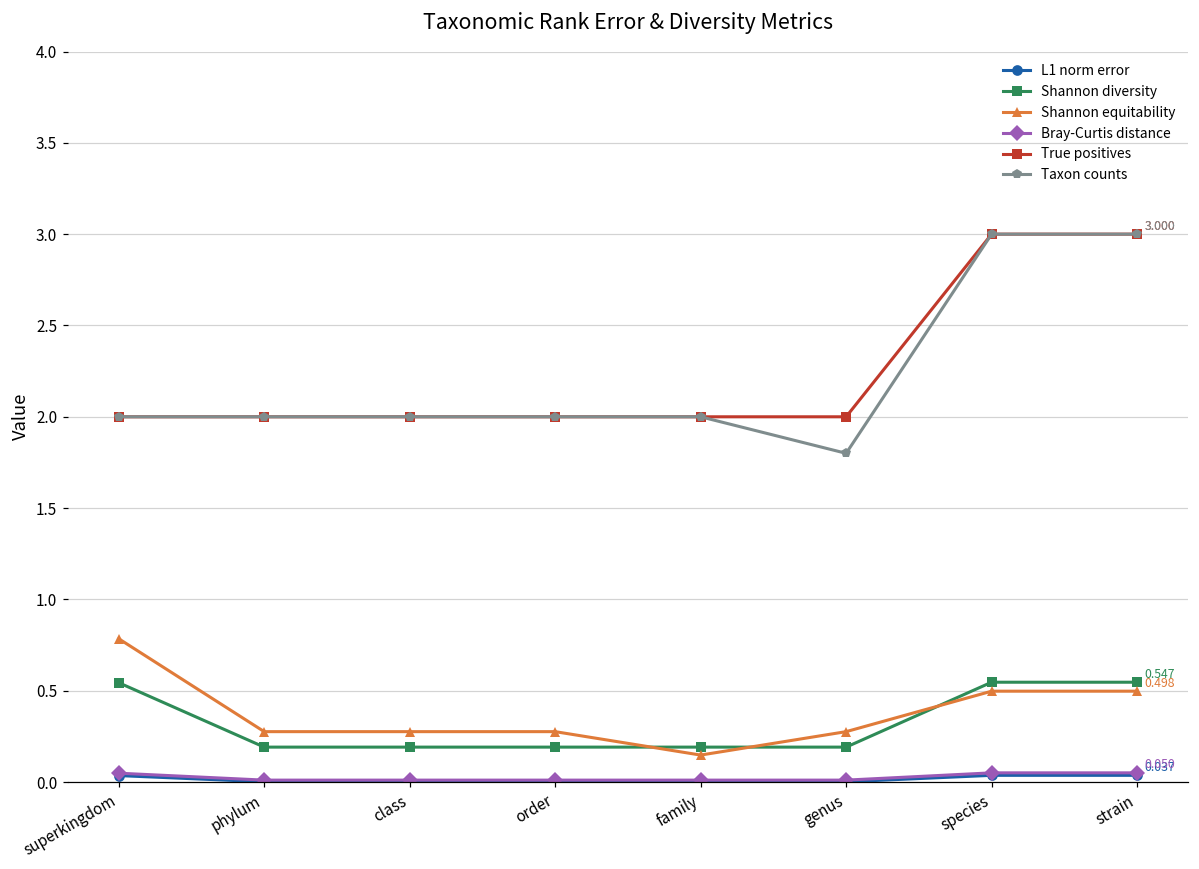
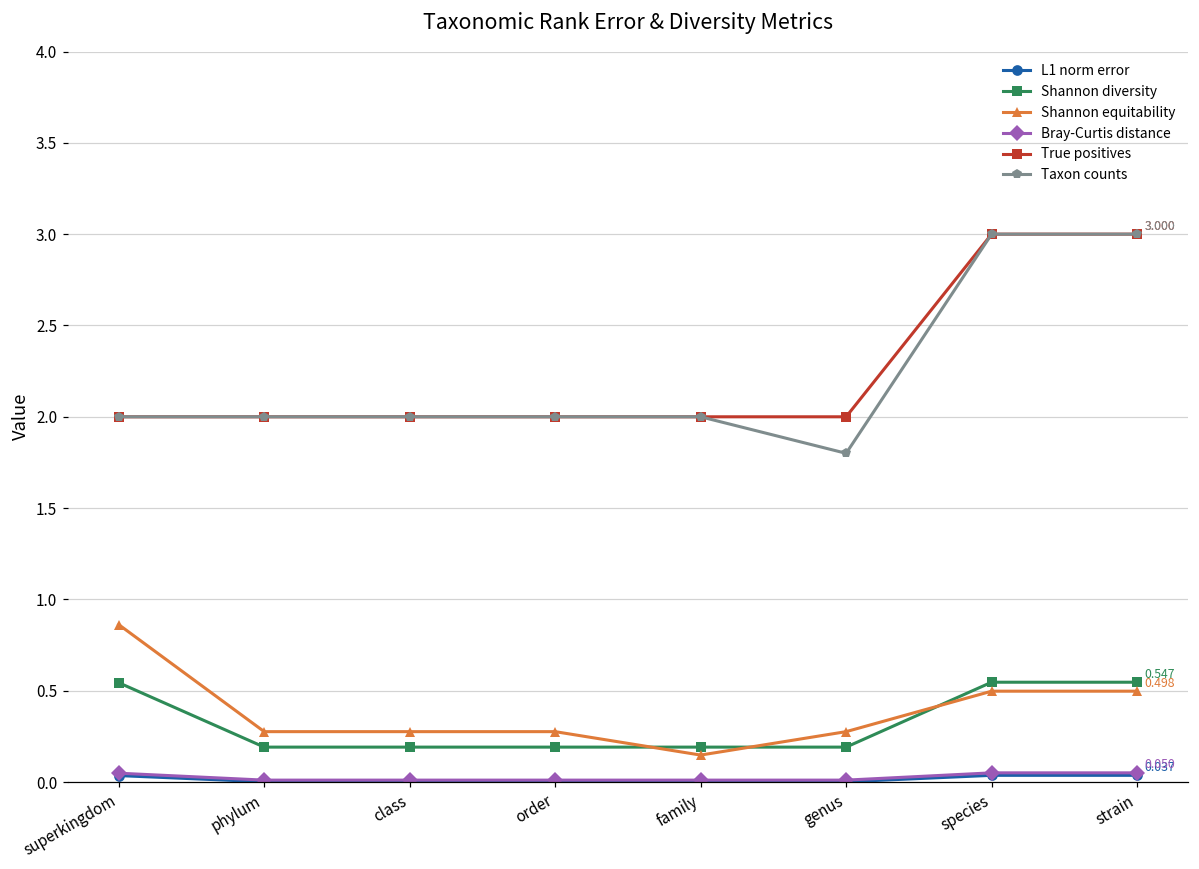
Shannon equitability, superkingdom: 0.78 -> 0.86
